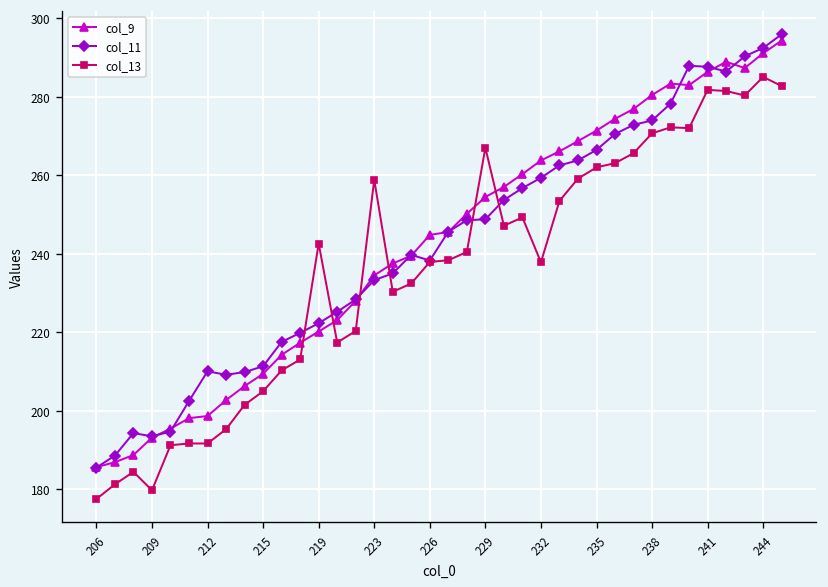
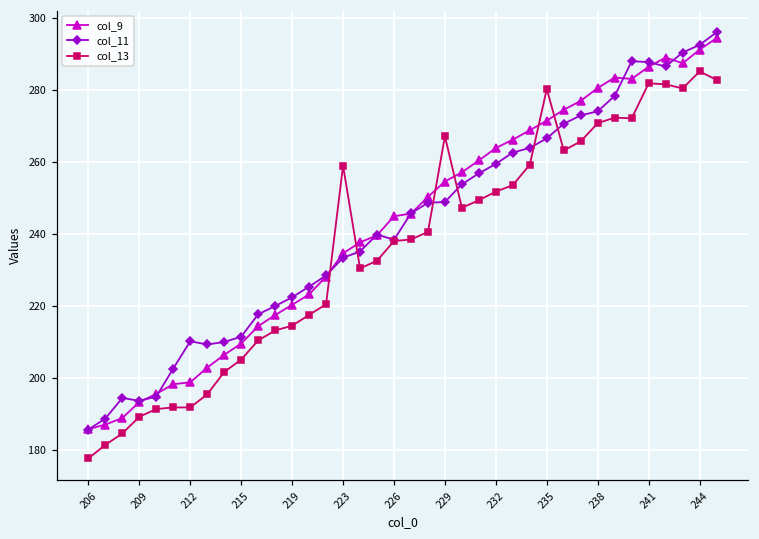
col_13, 209: 180 -> 189
col_13, 219: 243 -> 214
col_13, 232: 238 -> 252
col_13, 235: 262 -> 280
